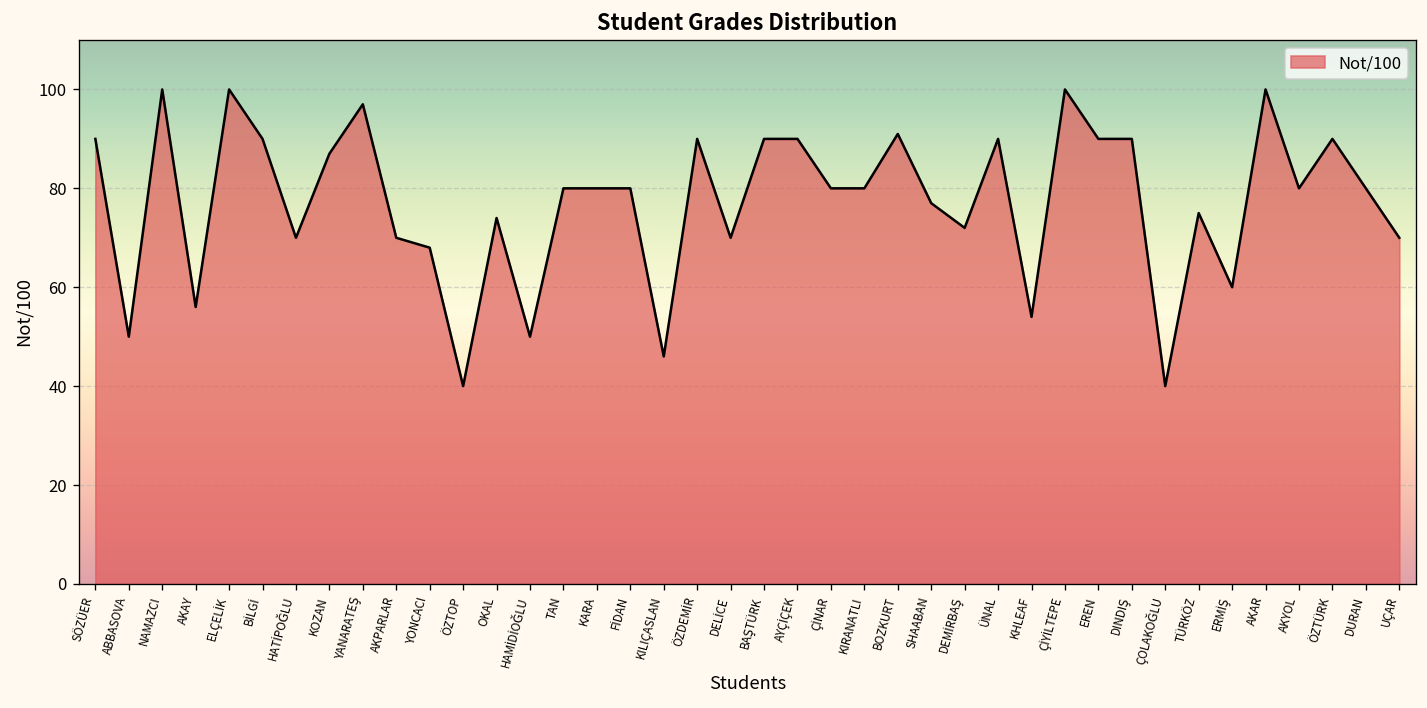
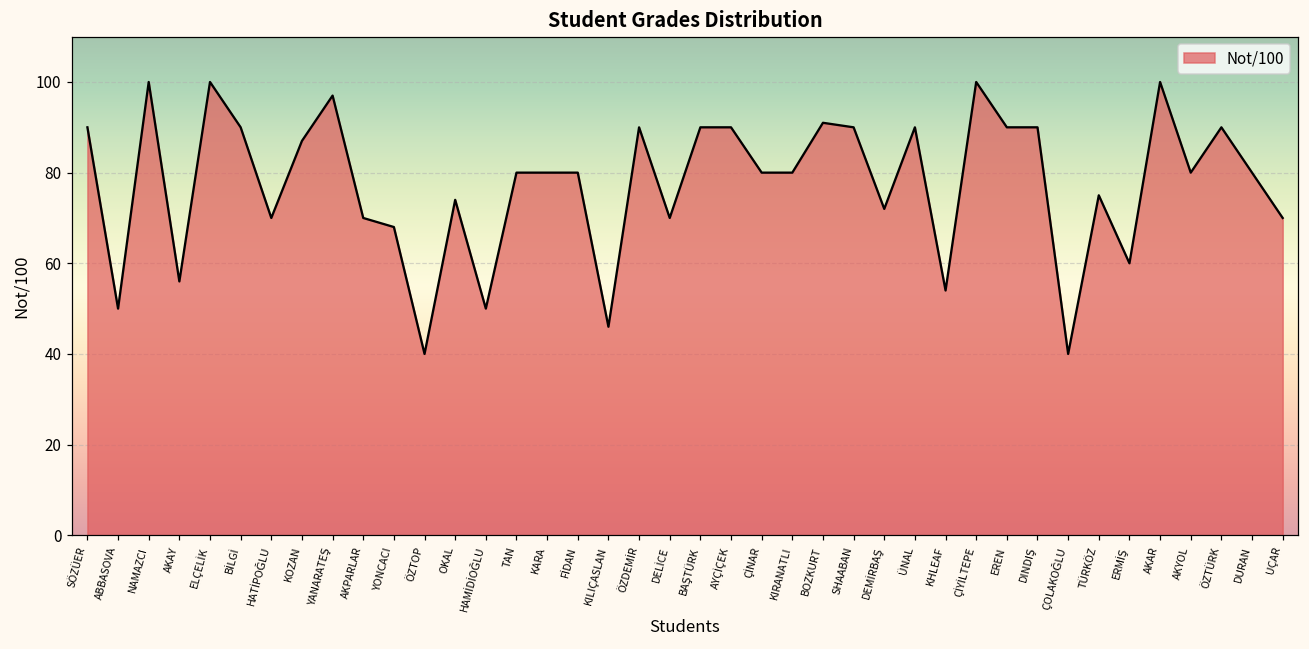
SHAABAN: 77 -> 90
